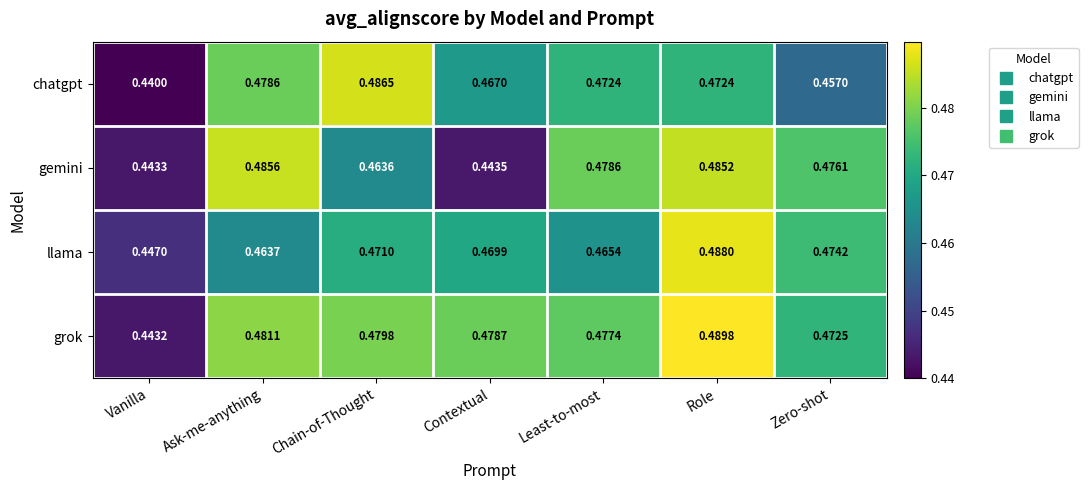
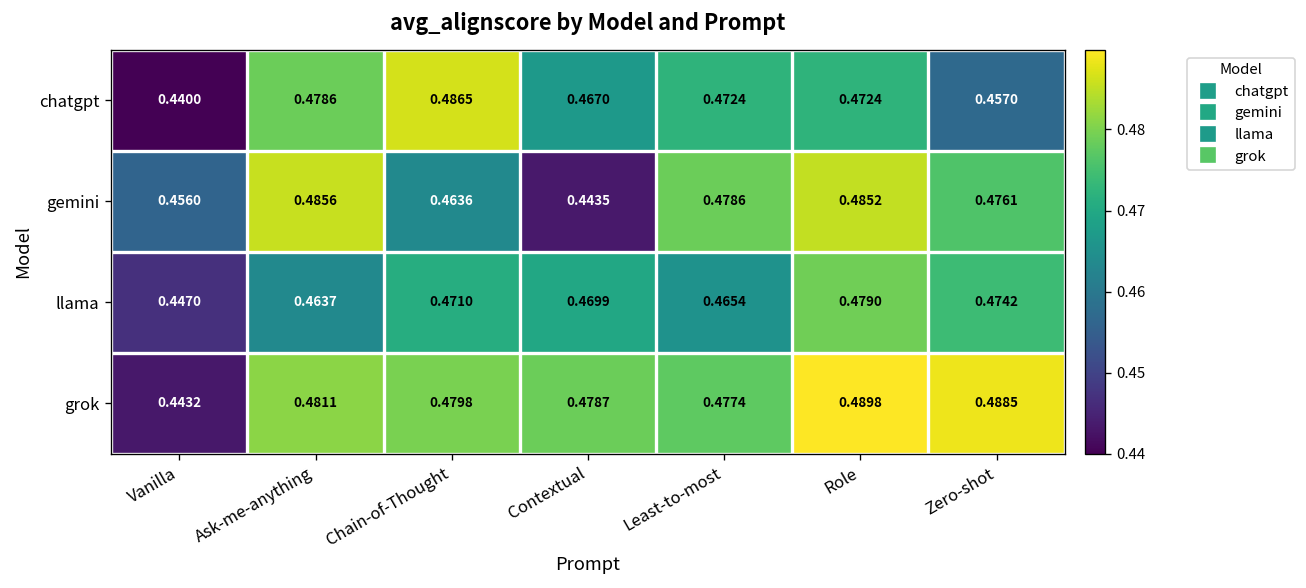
gemini, Vanilla: 0.4433 -> 0.4560
llama, Role: 0.4880 -> 0.4790
grok, Zero-shot: 0.4725 -> 0.4885
